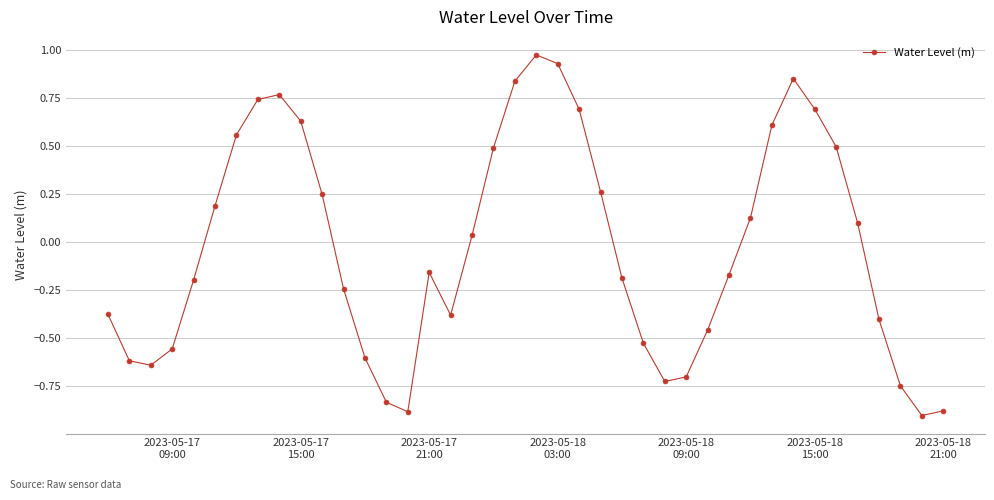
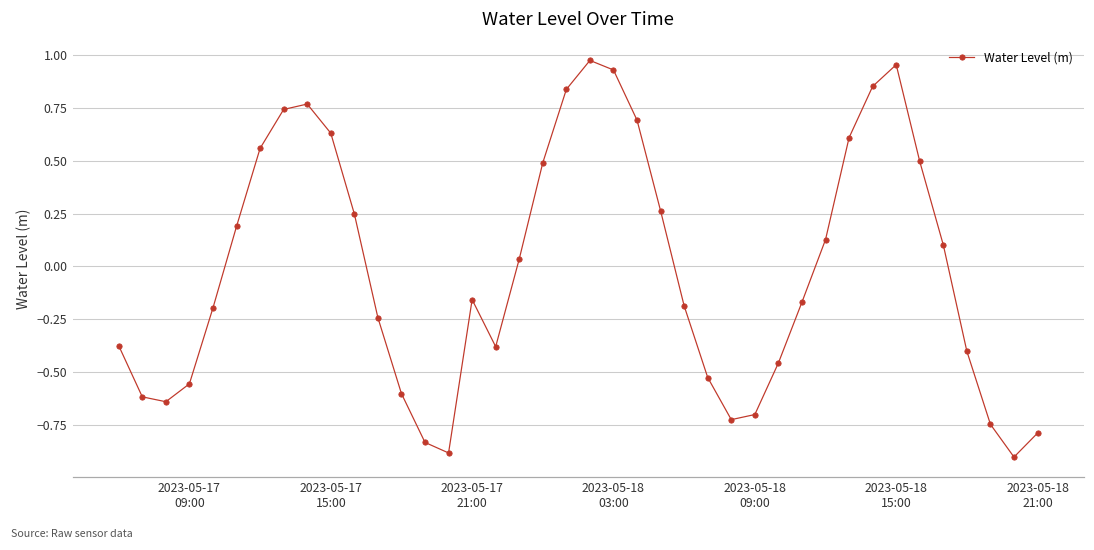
2023-05-18 15:00: 0.69 -> 0.96
2023-05-18 21:00: -0.88 -> -0.79
